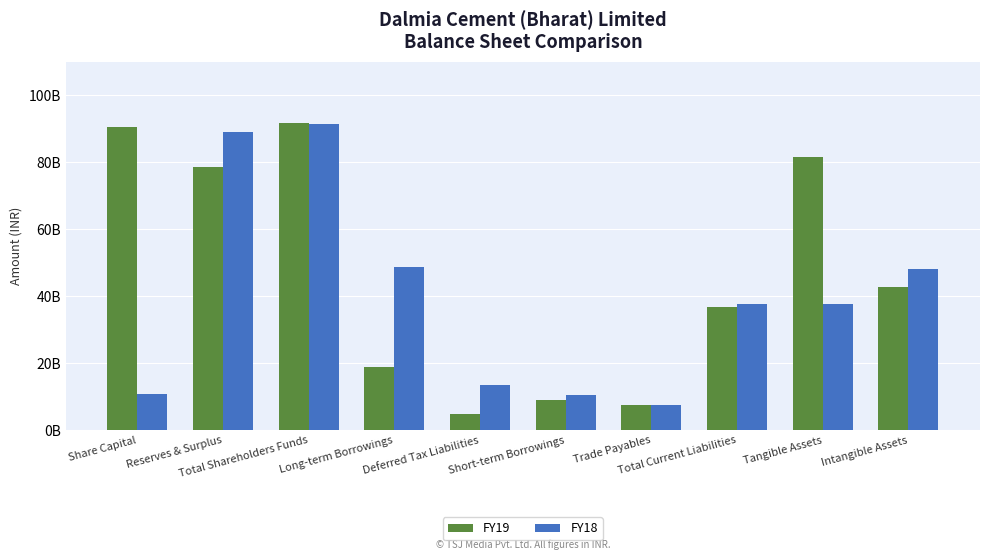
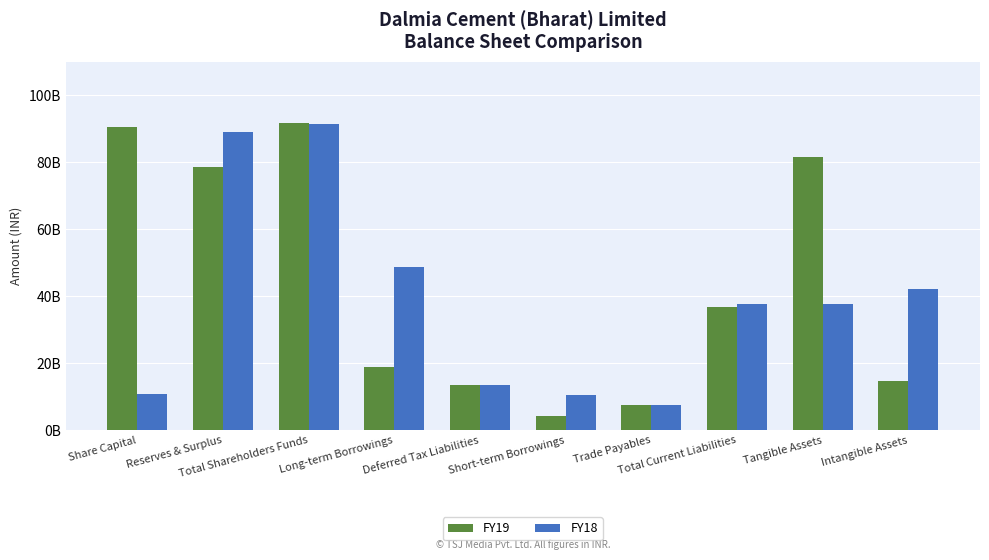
FY19, Deferred Tax Liabilities: 5000000000 -> 14000000000
FY19, Short-term Borrowings: 9000000000 -> 4000000000
FY19, Intangible Assets: 43000000000 -> 15000000000
FY18, Intangible Assets: 48000000000 -> 42000000000
